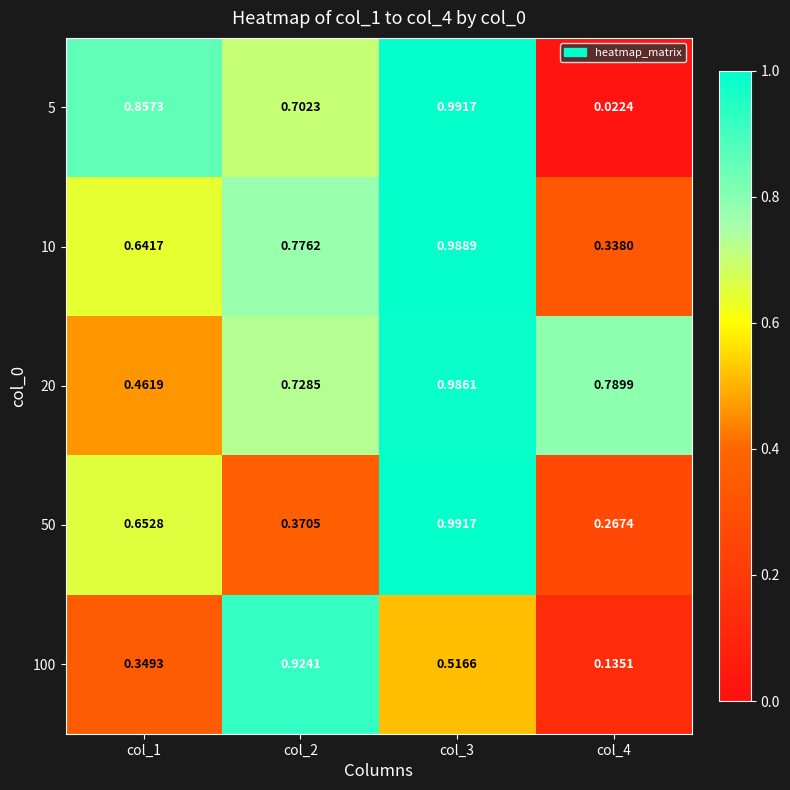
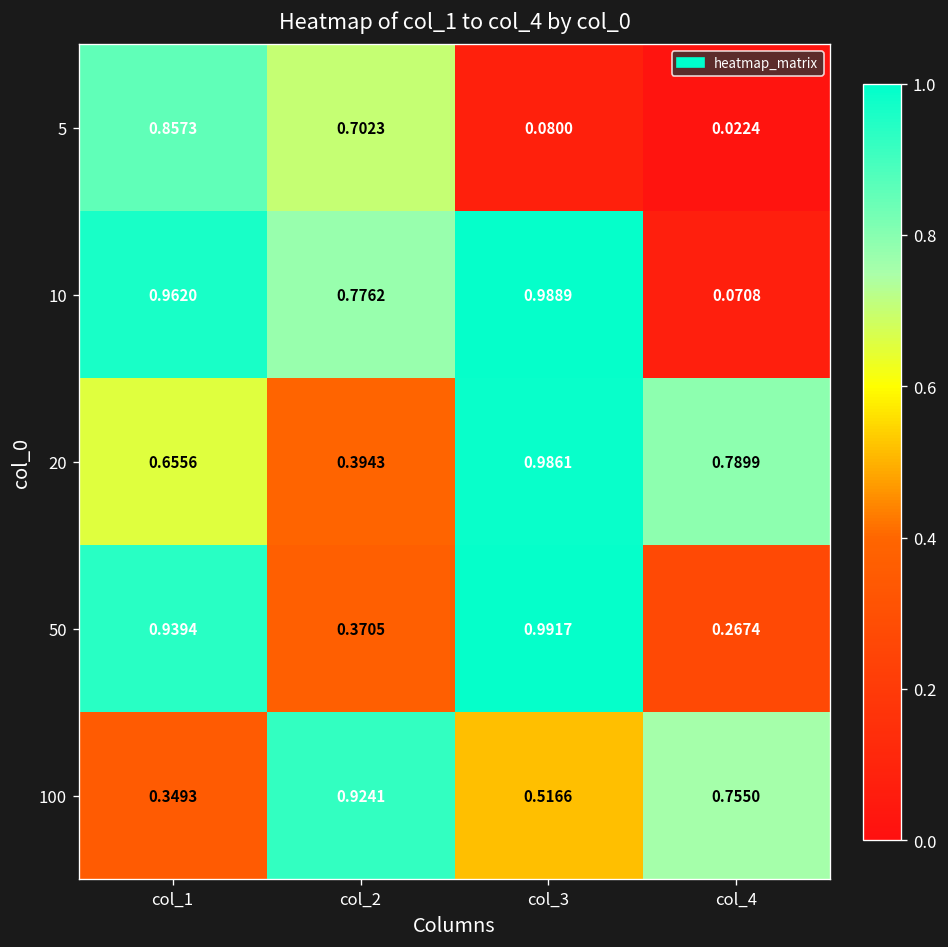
5, col_3: 0.9917 -> 0.0800
10, col_1: 0.6417 -> 0.9620
10, col_4: 0.3380 -> 0.0708
20, col_1: 0.4619 -> 0.6556
20, col_2: 0.7285 -> 0.3943
50, col_1: 0.6528 -> 0.9394
100, col_4: 0.1351 -> 0.7550
